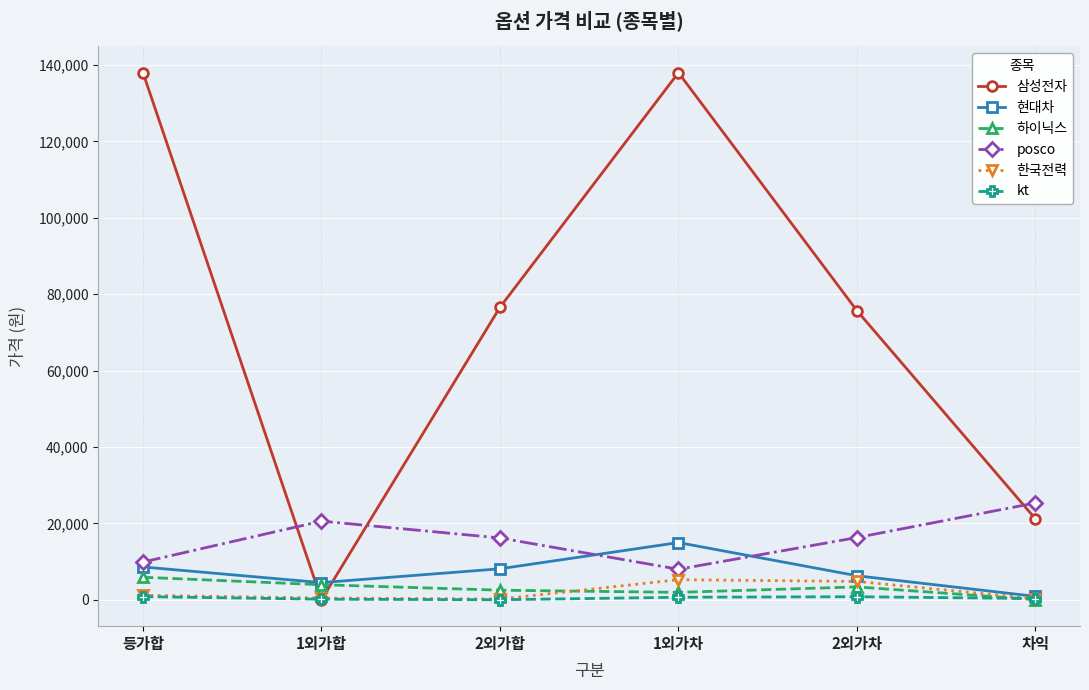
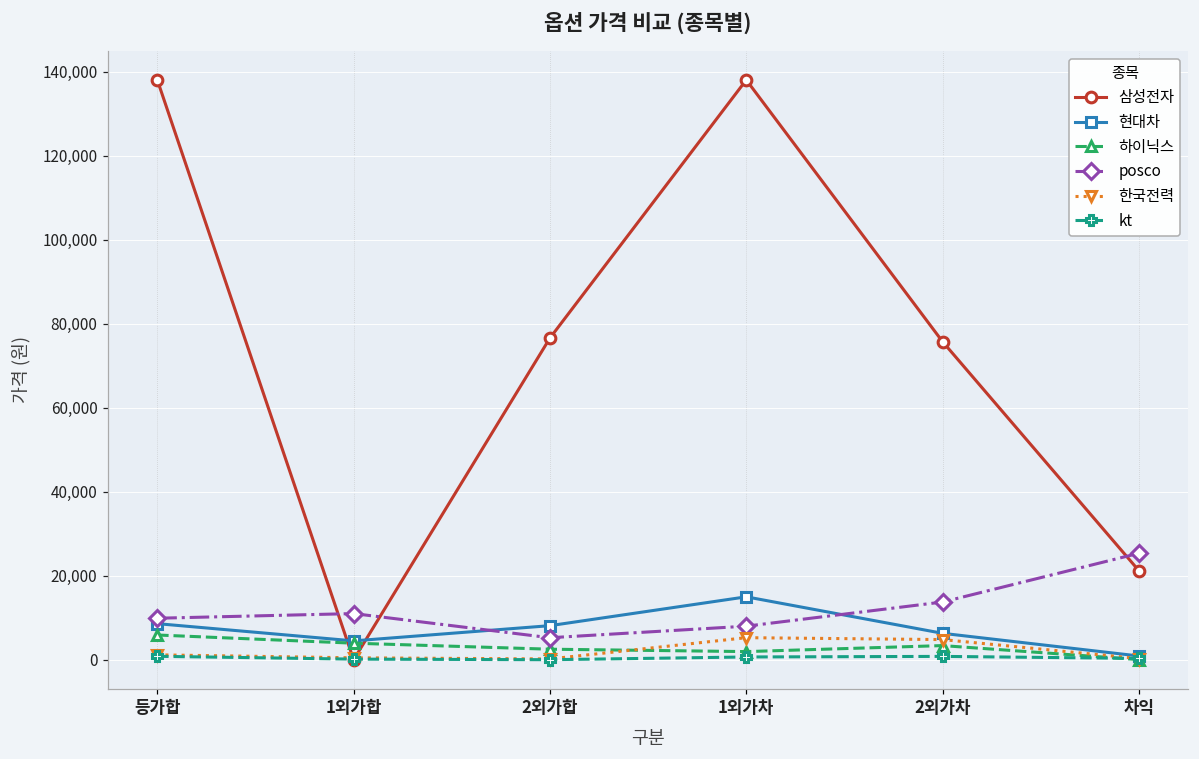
posco, 1외가합: 21,000 -> 11,000
posco, 2외가합: 16,000 -> 5,000
posco, 2외가차: 16,000 -> 14,000
